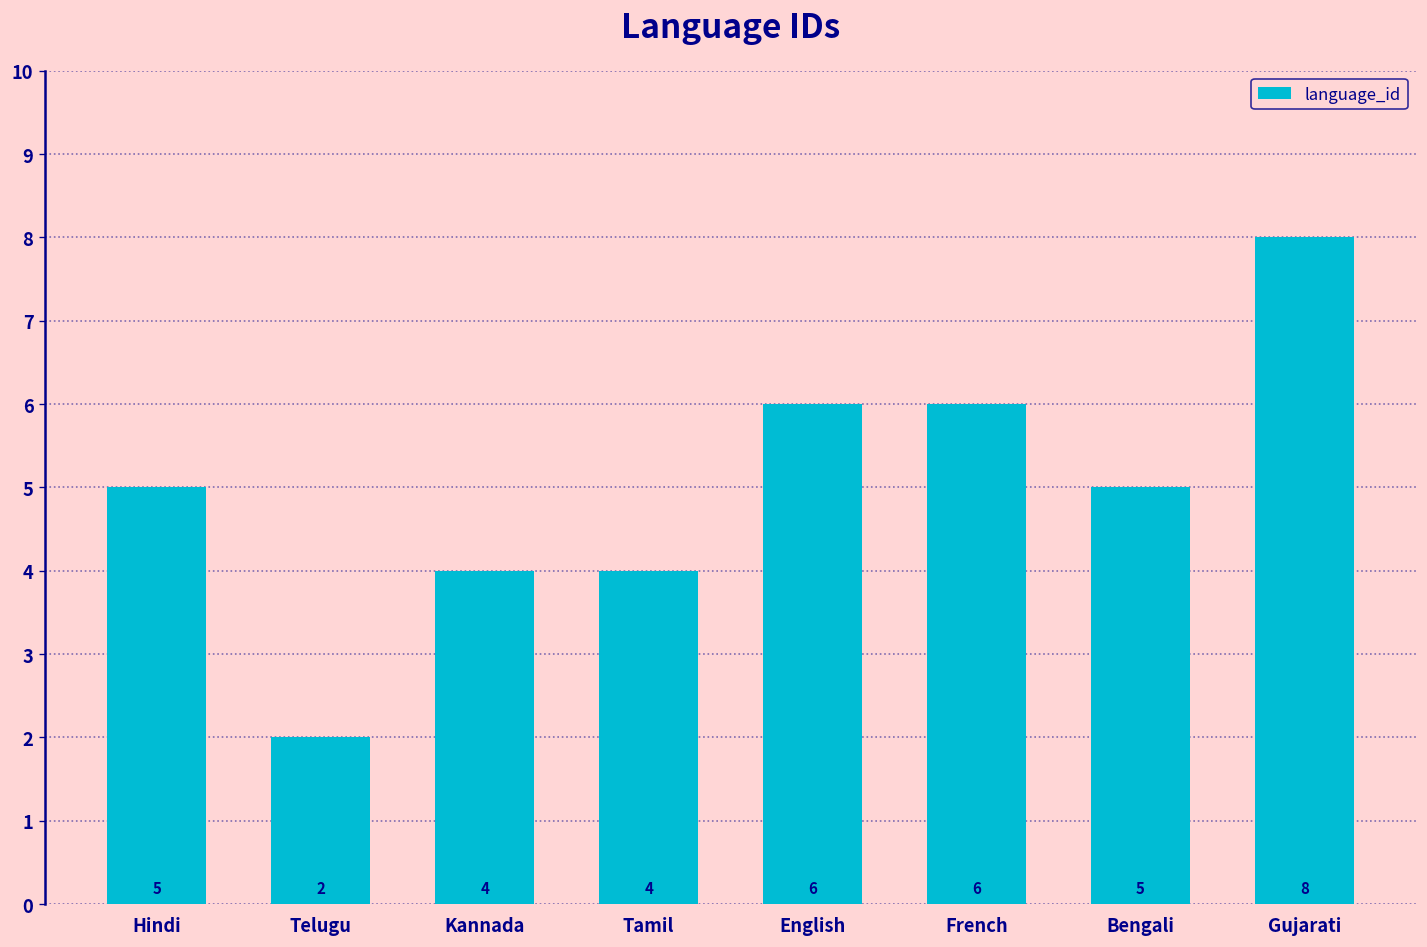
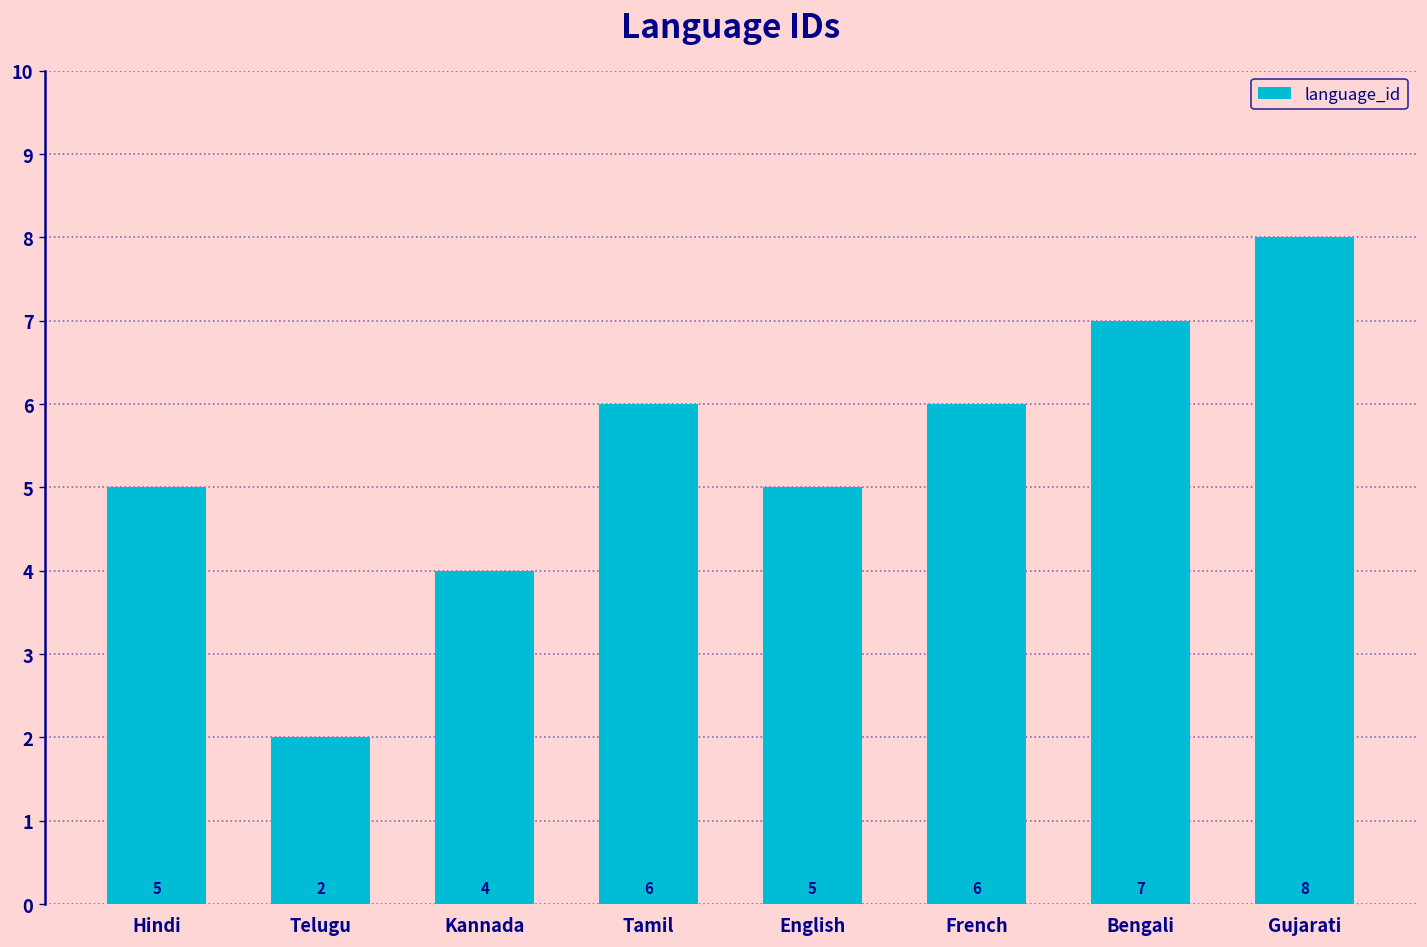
Tamil: 4 -> 6
English: 6 -> 5
Bengali: 5 -> 7
